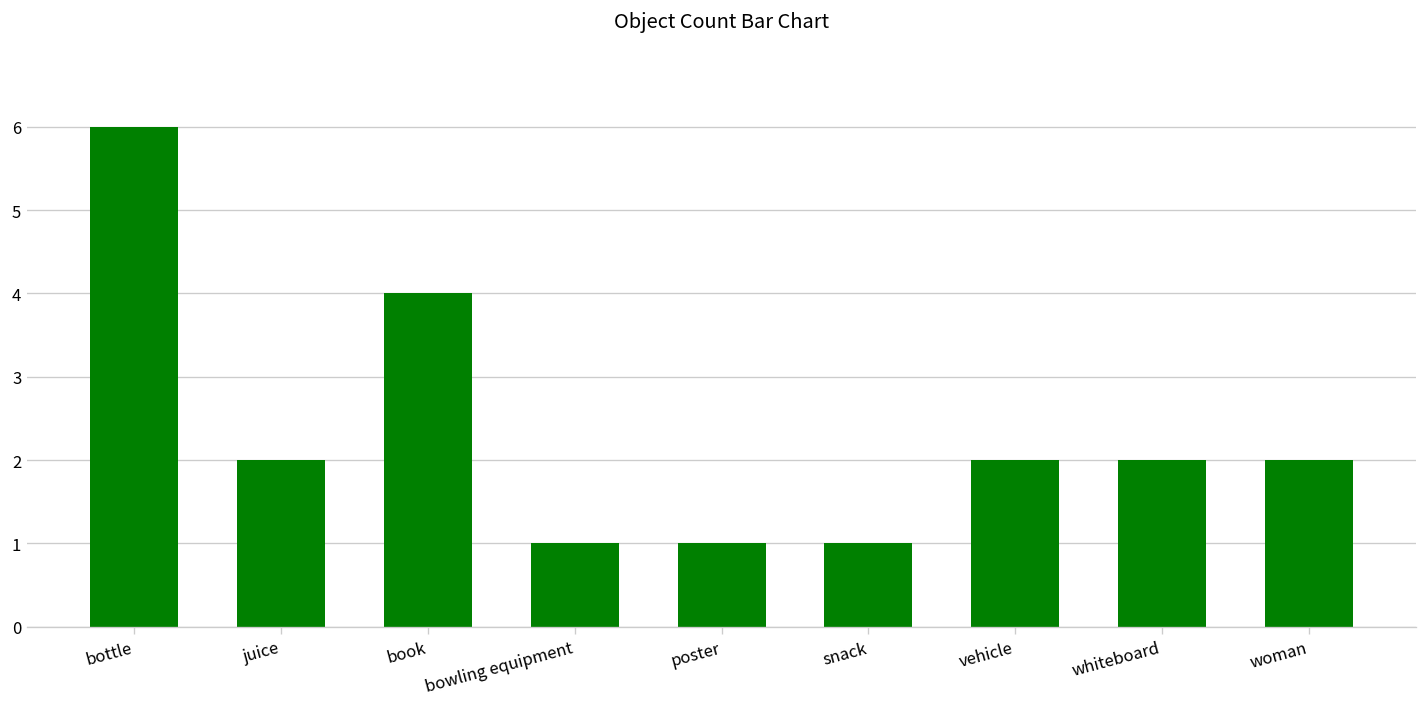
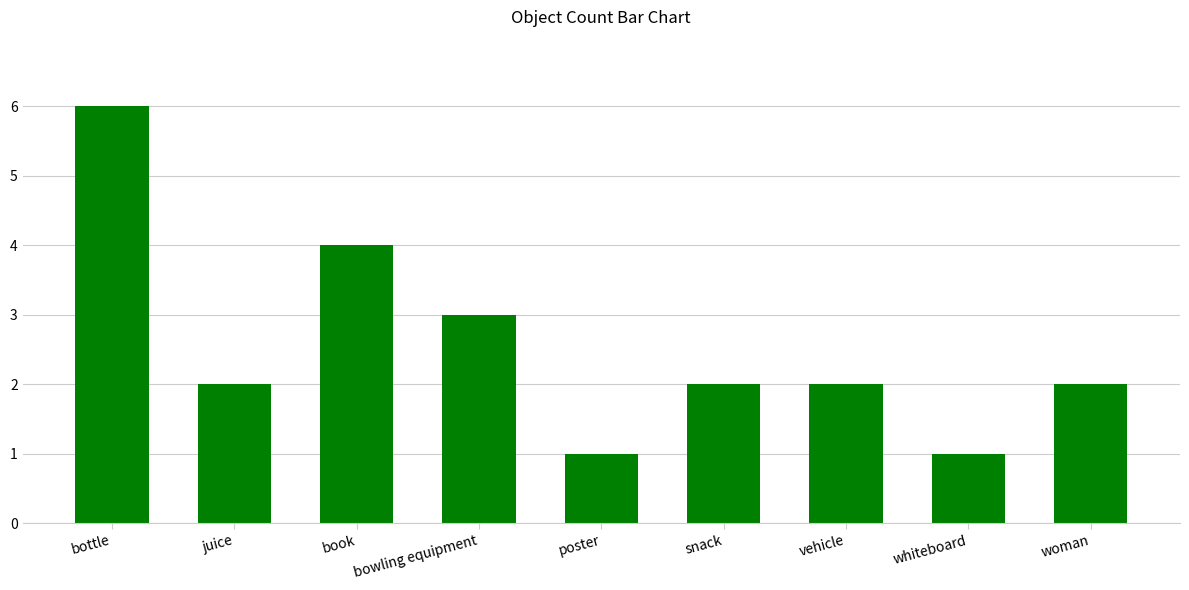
bowling equipment: 1 -> 3
snack: 1 -> 2
whiteboard: 2 -> 1
